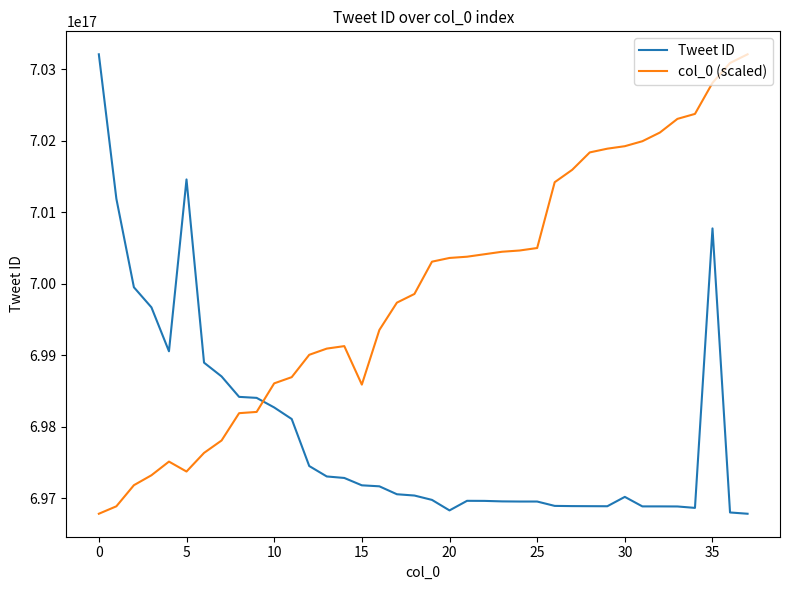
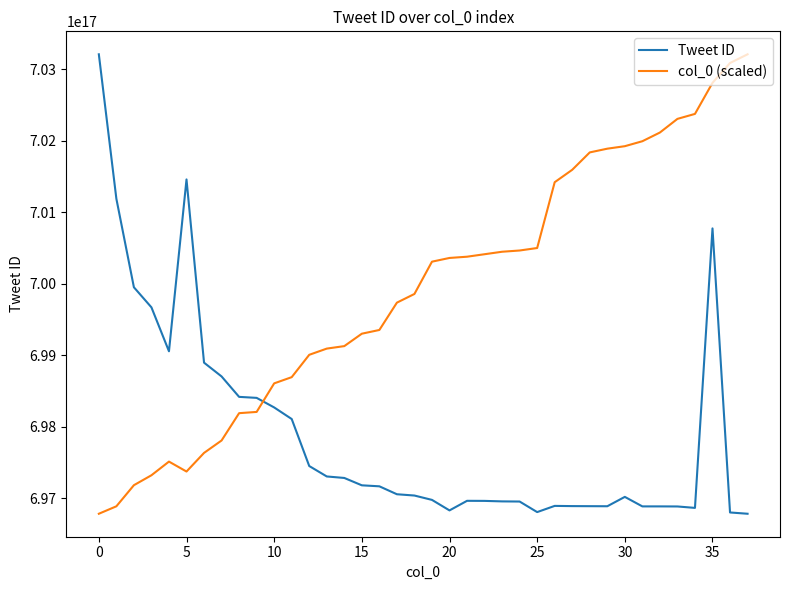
col_0 (scaled), 15: 698600000000000000 -> 699300000000000000
Tweet ID, 25: 697000000000000000 -> 696800000000000000
